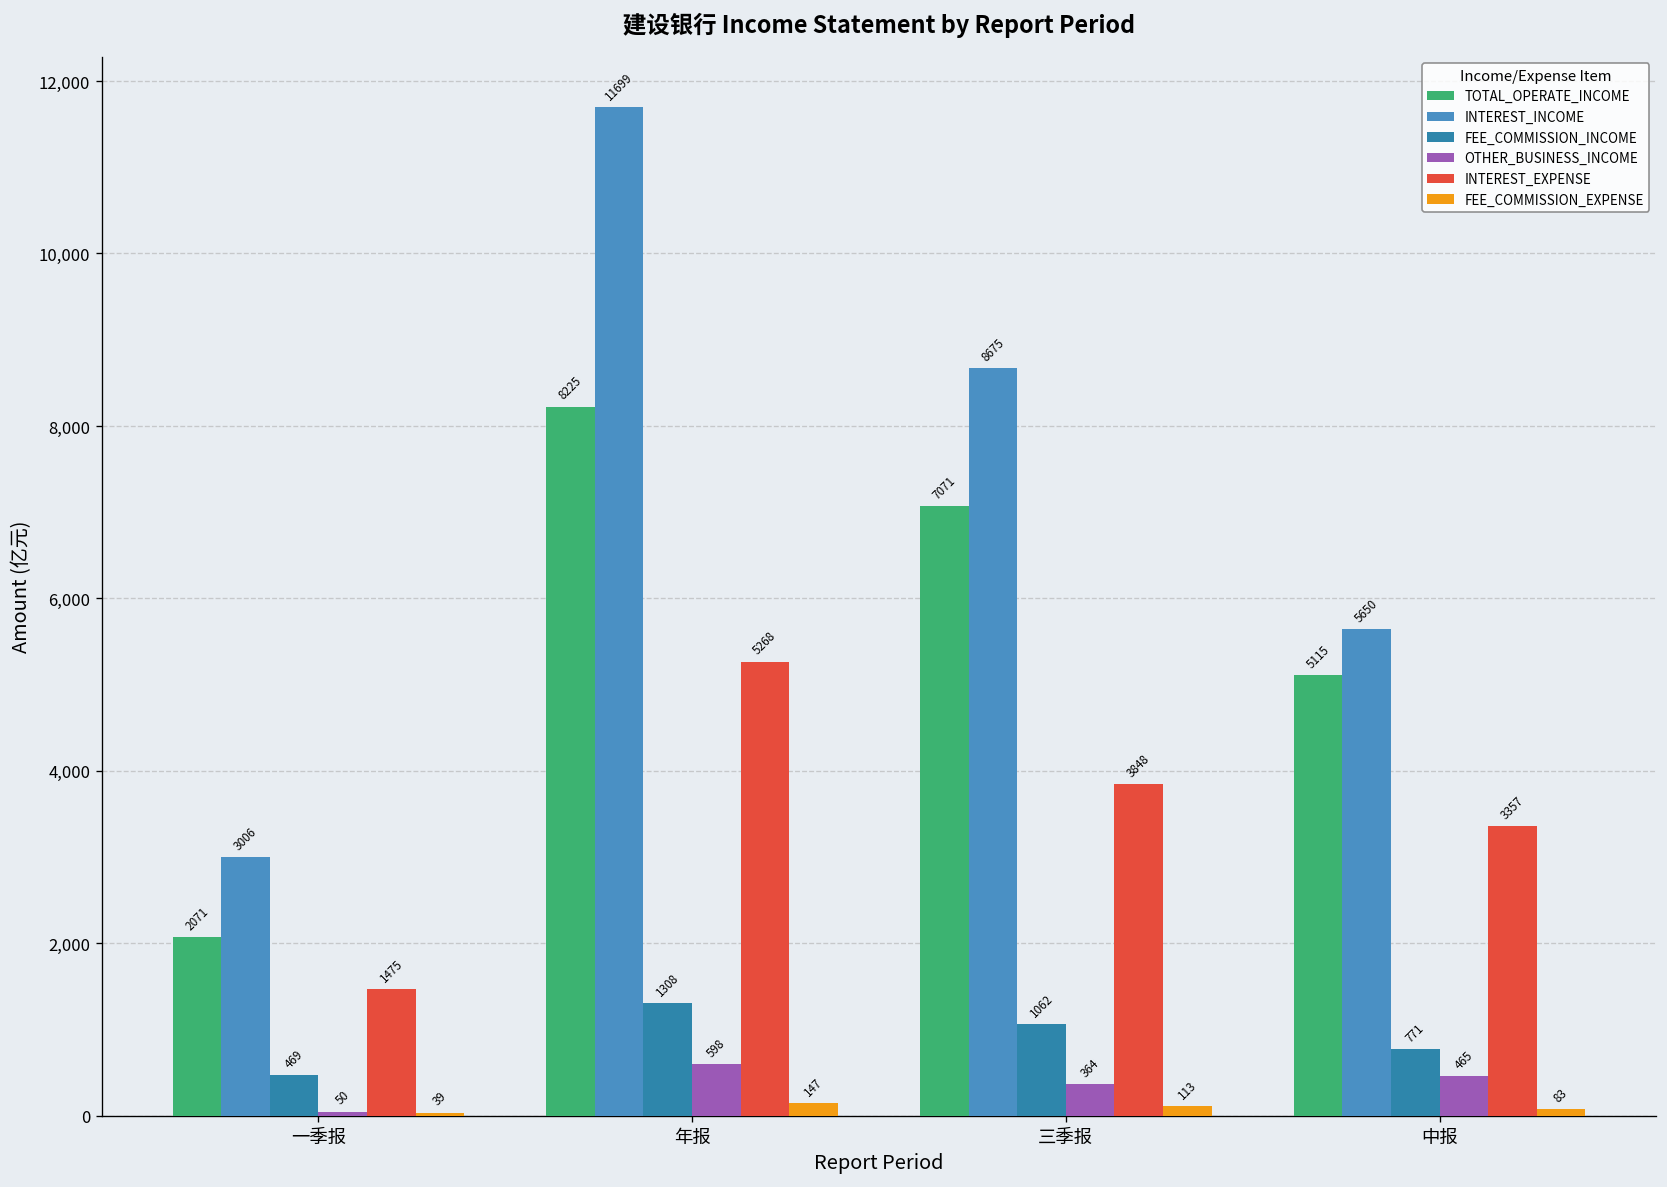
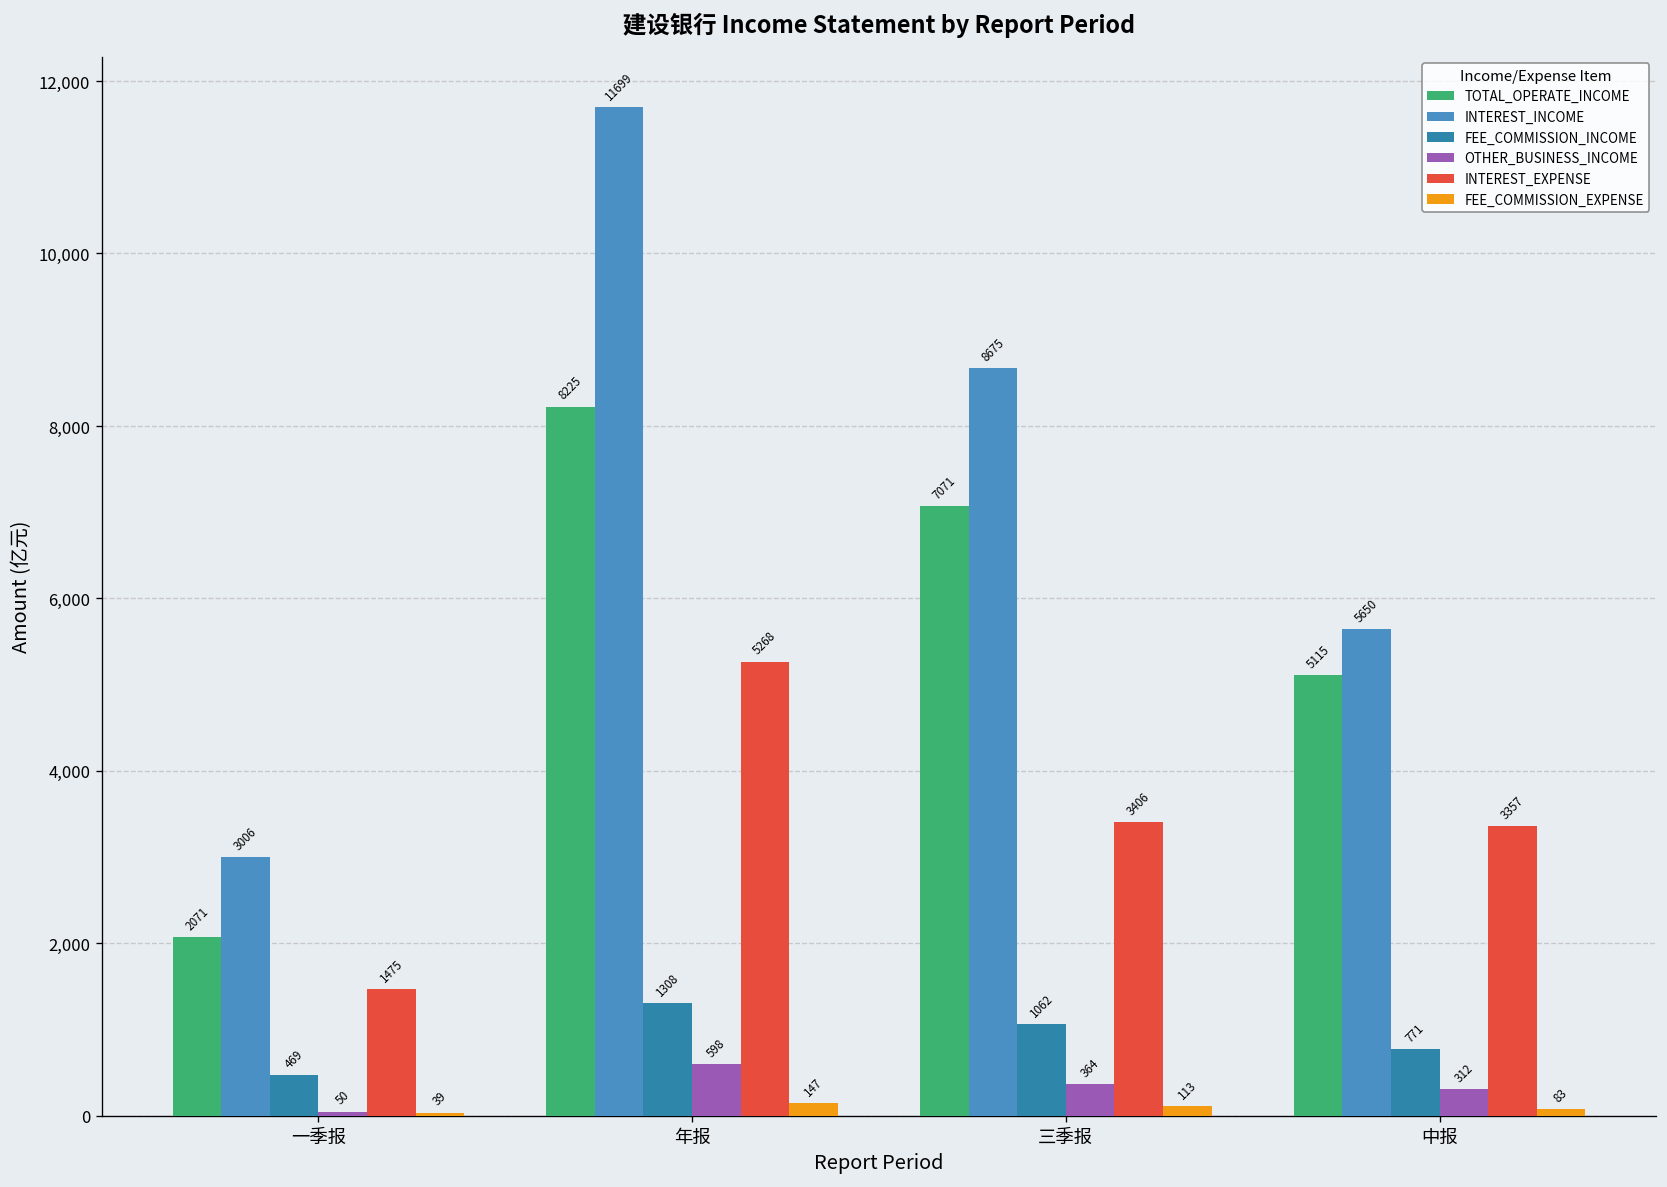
INTEREST_EXPENSE, 三季报: 3848 -> 3406
OTHER_BUSINESS_INCOME, 中报: 465 -> 312
